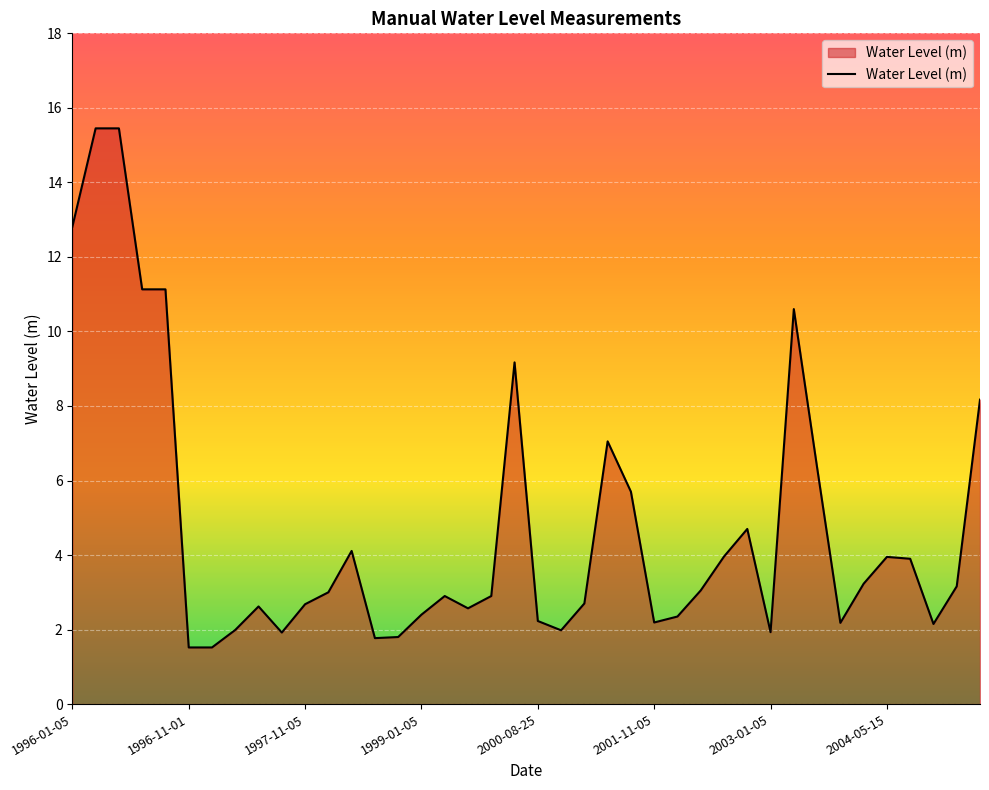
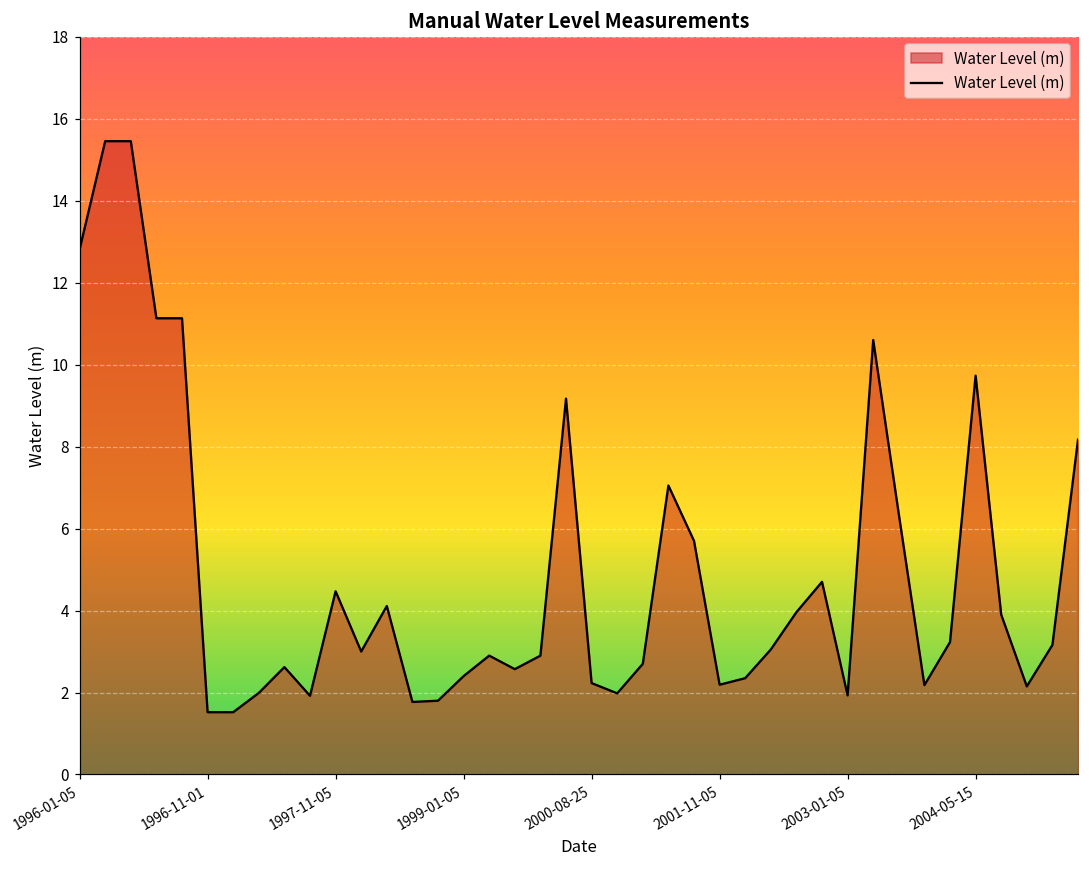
1997-11-05: 2.7 -> 4.5
2004-05-15: 4.0 -> 9.7
